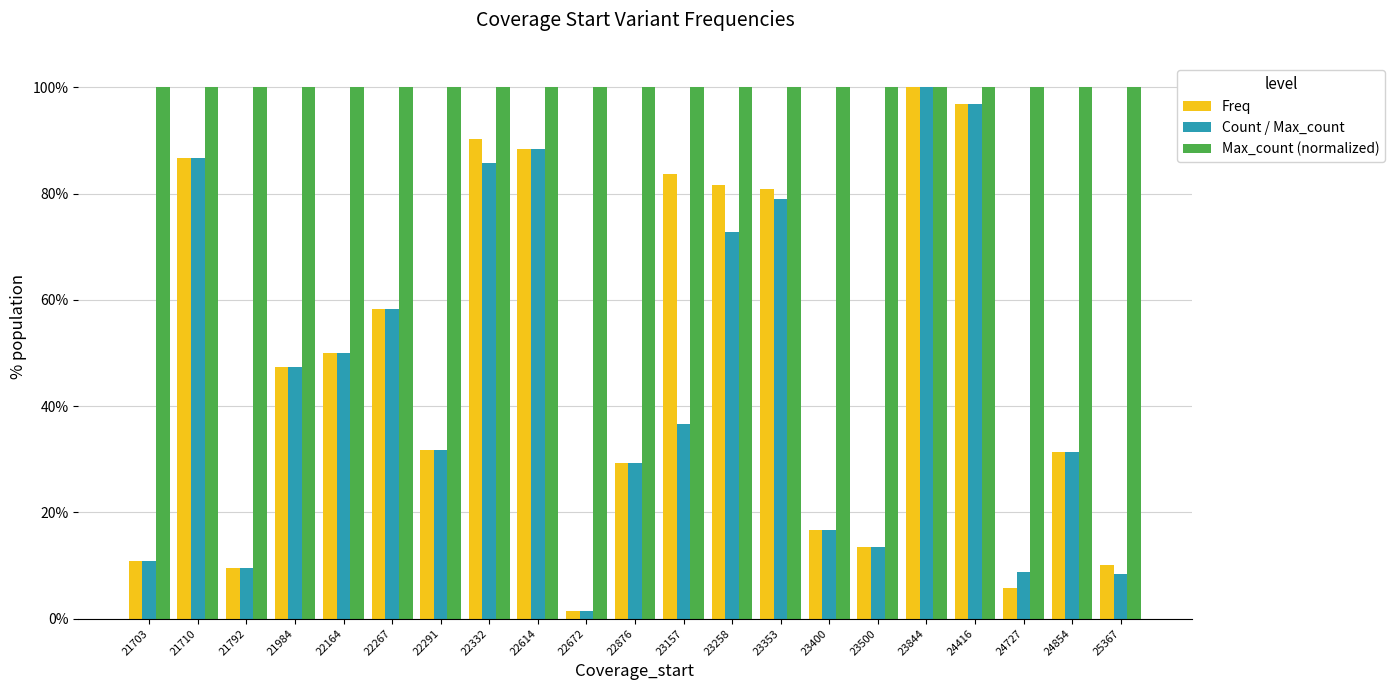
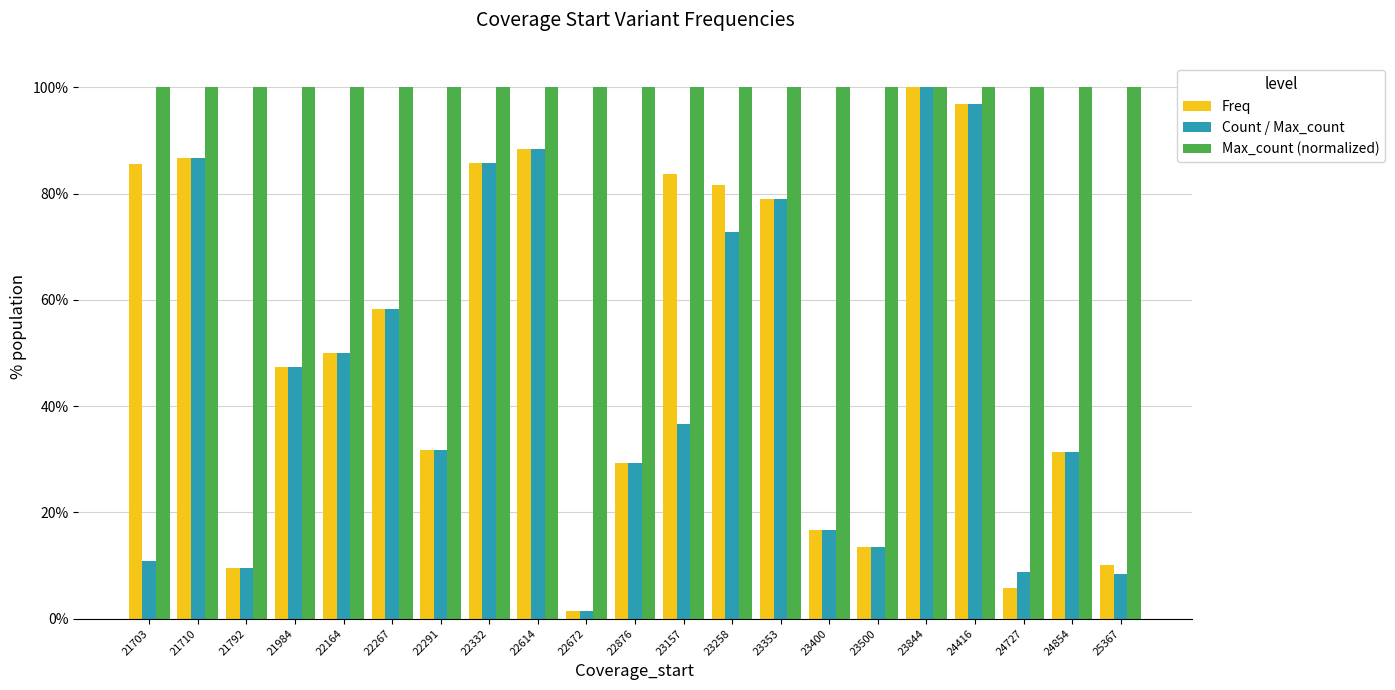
Freq, 21703: 11% -> 86%
Freq, 22332: 90% -> 86%
Freq, 23353: 81% -> 79%
